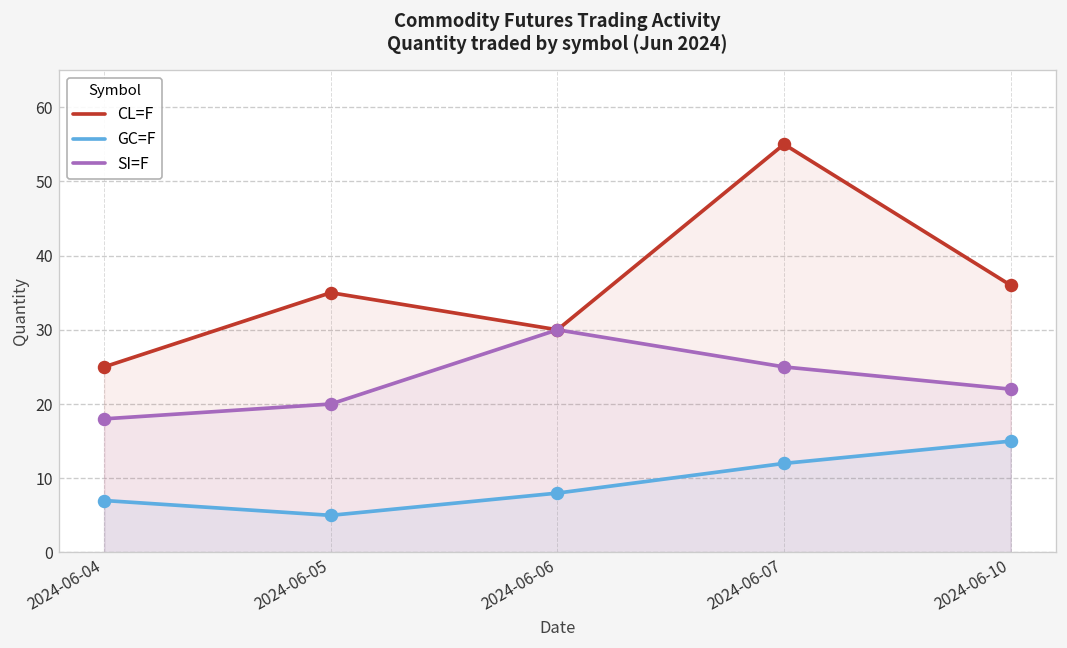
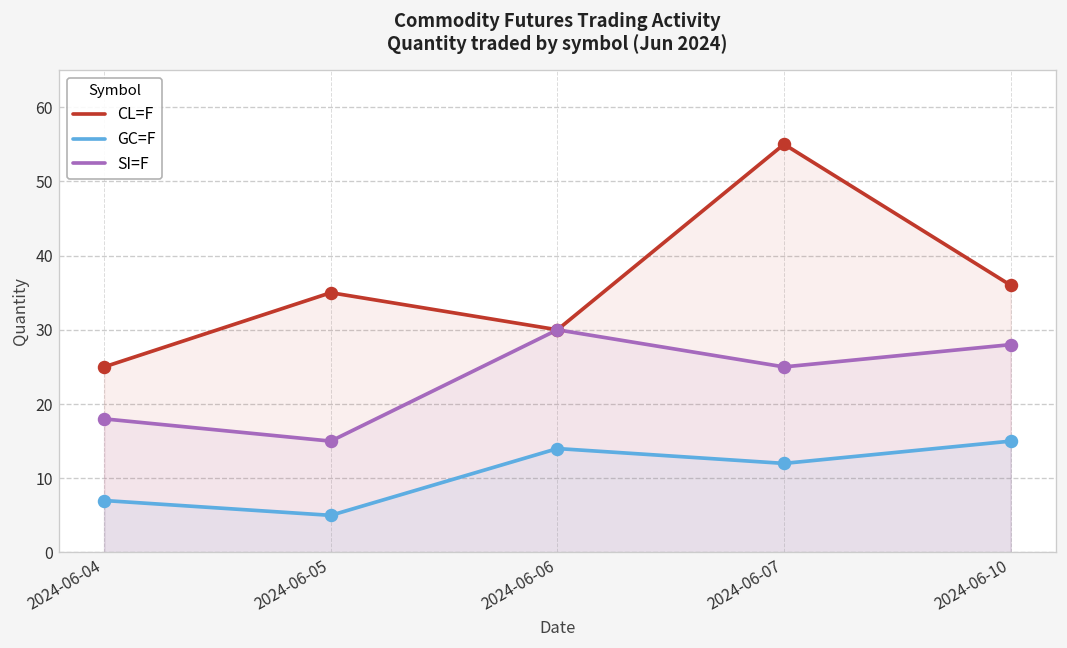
SI=F, 2024-06-05: 20 -> 15
GC=F, 2024-06-06: 8 -> 14
SI=F, 2024-06-10: 22 -> 28
